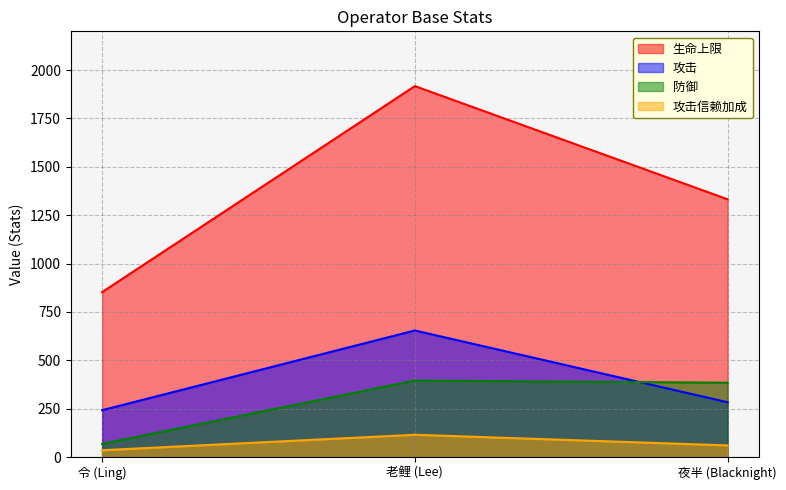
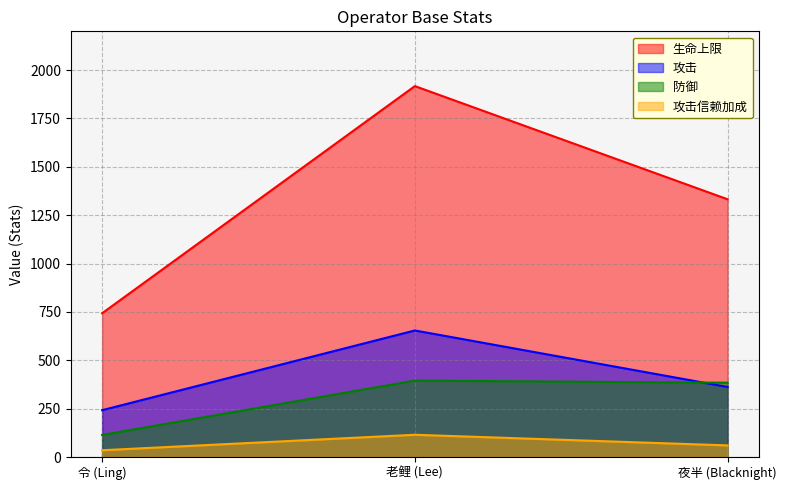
生命上限, 令 (Ling): 850 -> 740
防御, 令 (Ling): 70 -> 110
攻击, 夜半 (Blacknight): 280 -> 360
